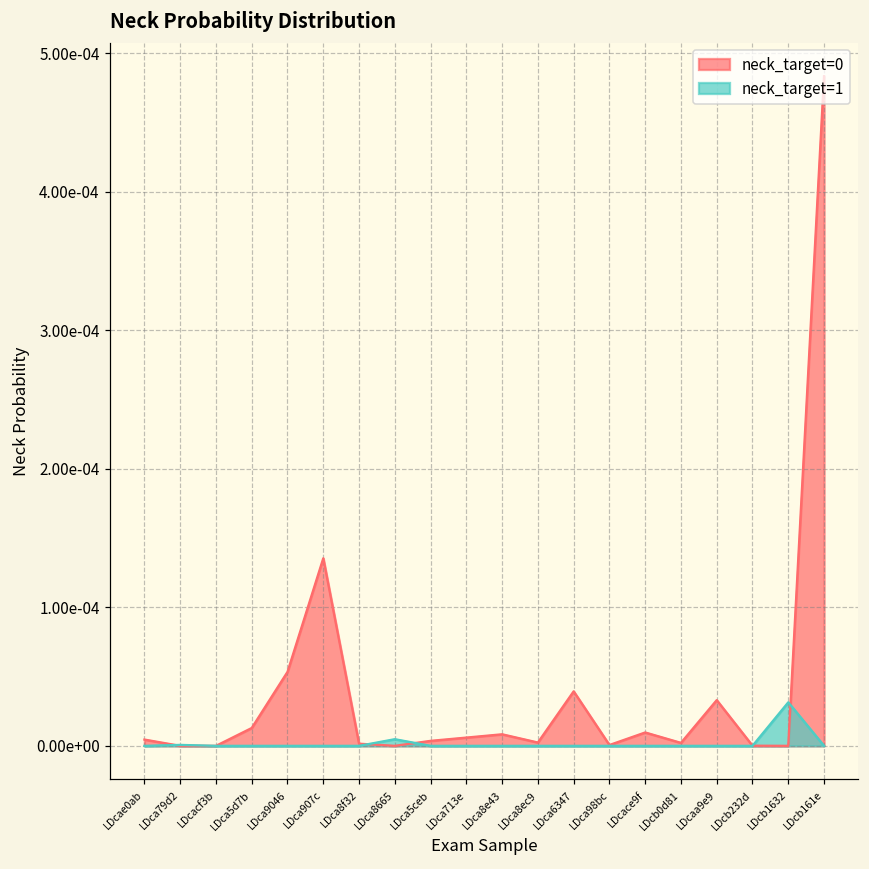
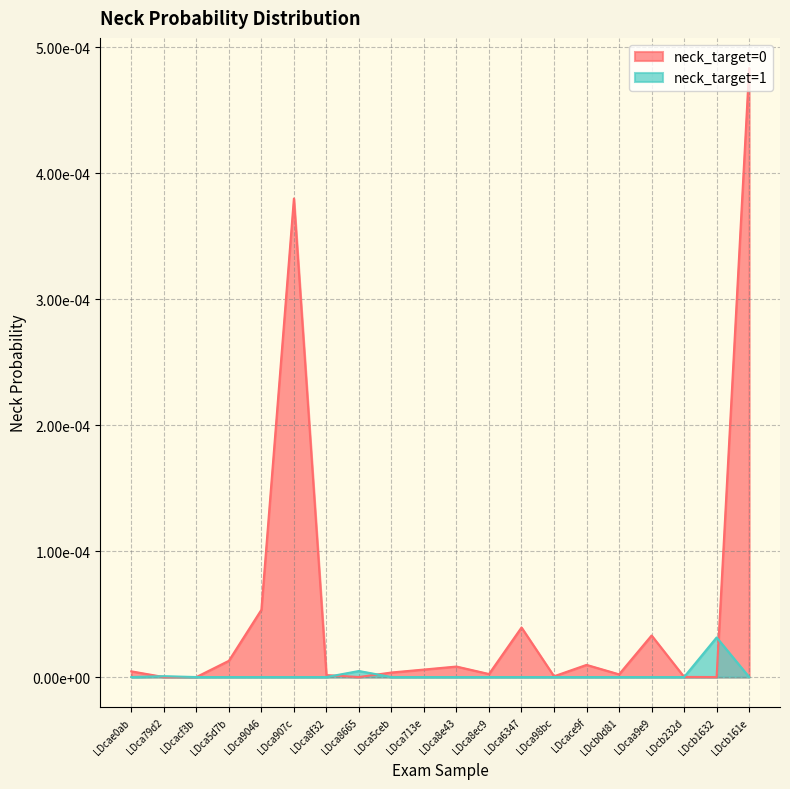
neck_target=0, LDca907c: 0.000135 -> 0.000380
